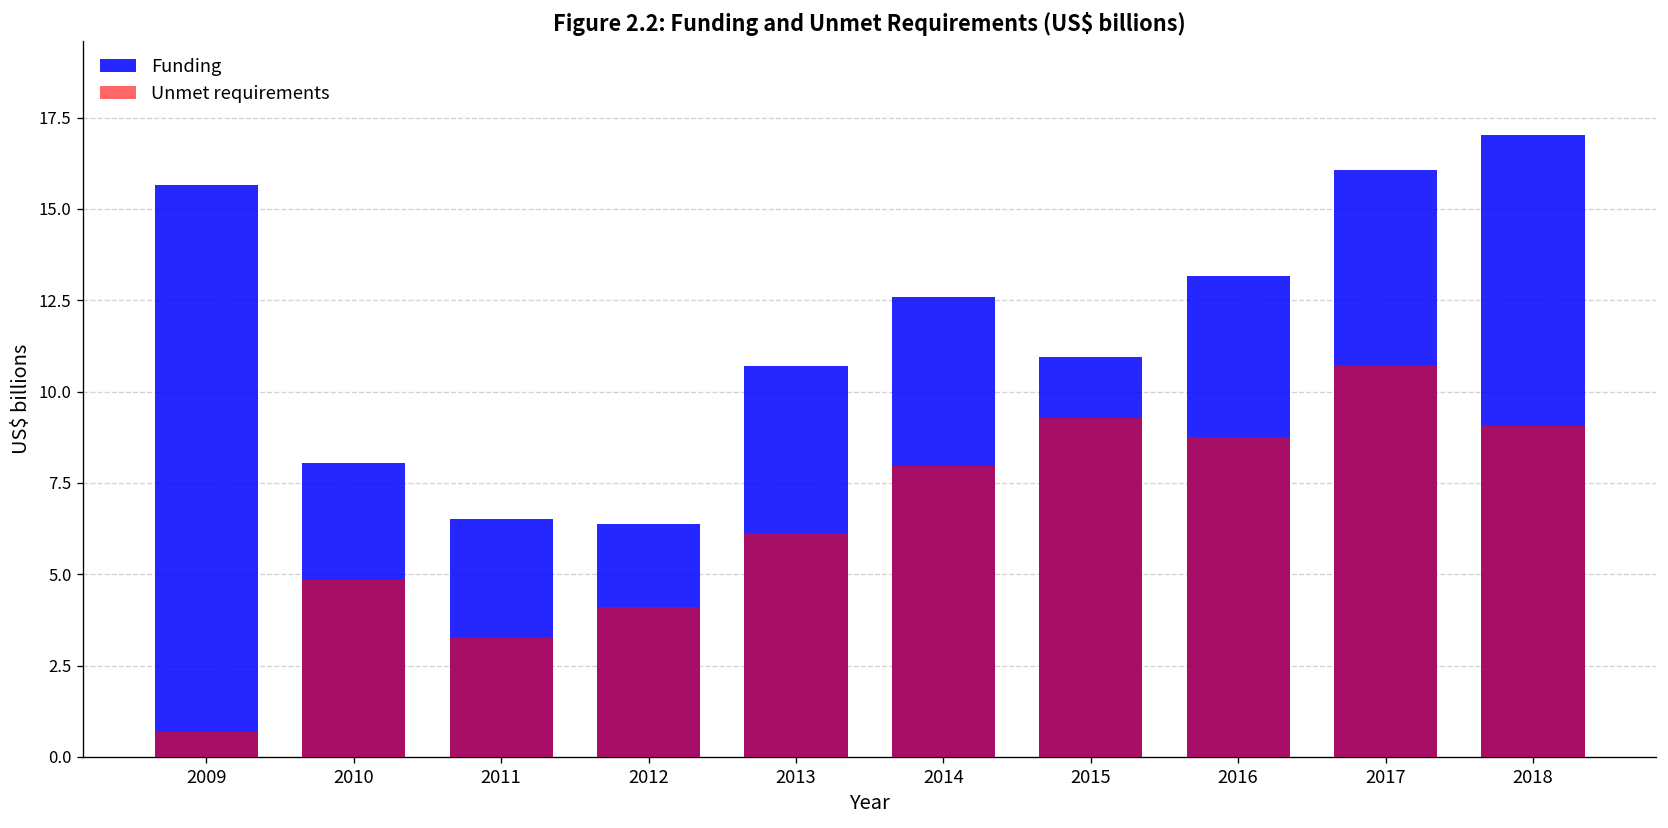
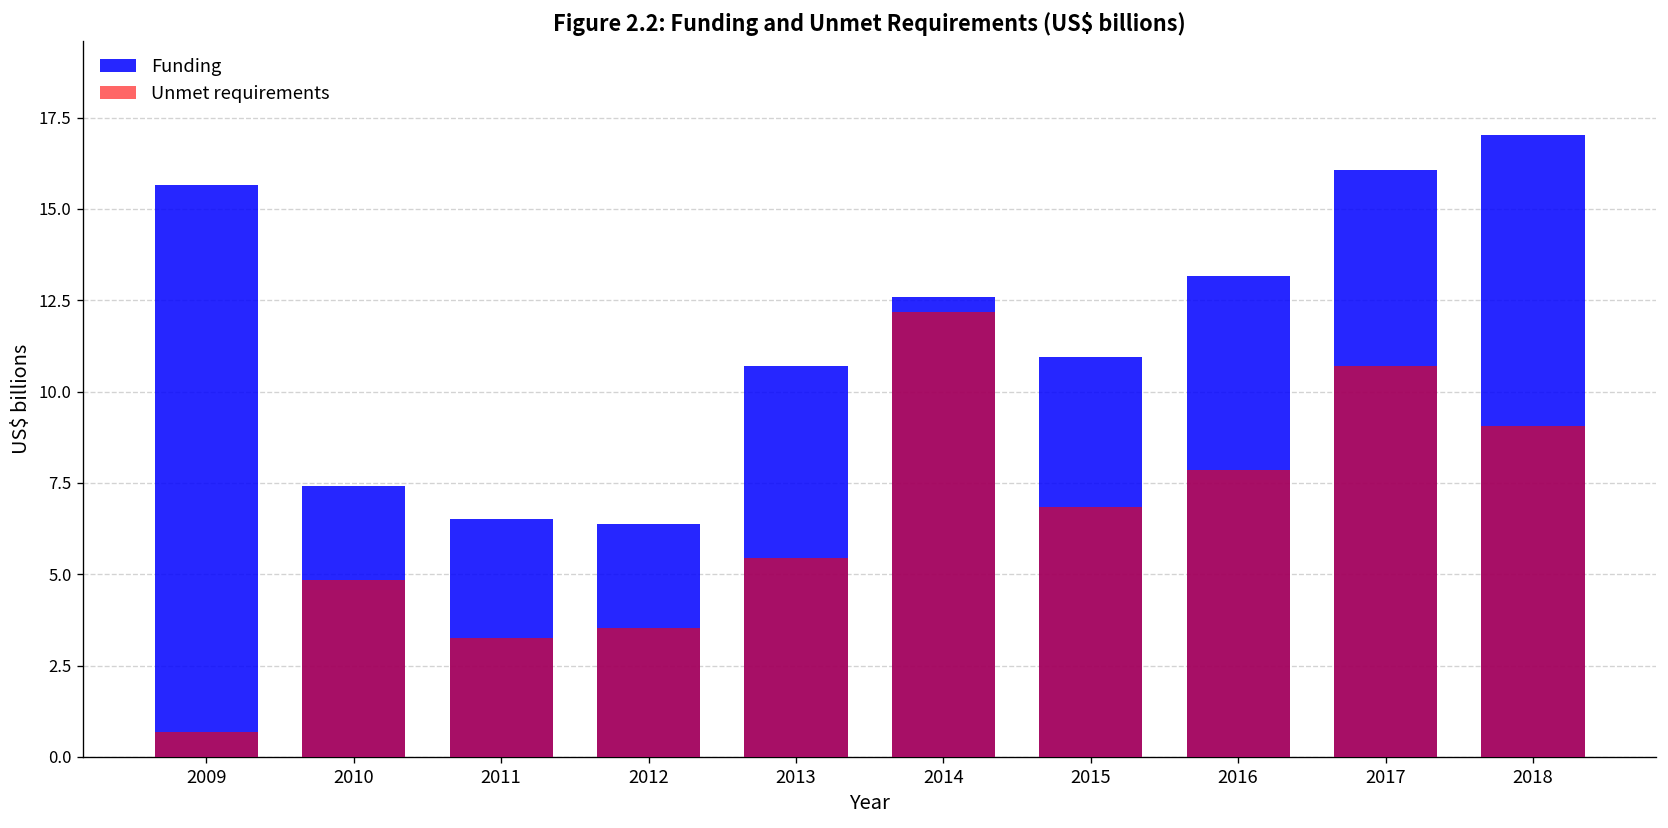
Funding, 2010: 8.0 -> 7.4
Unmet requirements, 2012: 4.1 -> 3.5
Unmet requirements, 2013: 6.1 -> 5.4
Unmet requirements, 2014: 8.0 -> 12.2
Unmet requirements, 2015: 9.3 -> 6.8
Unmet requirements, 2016: 8.8 -> 7.8
